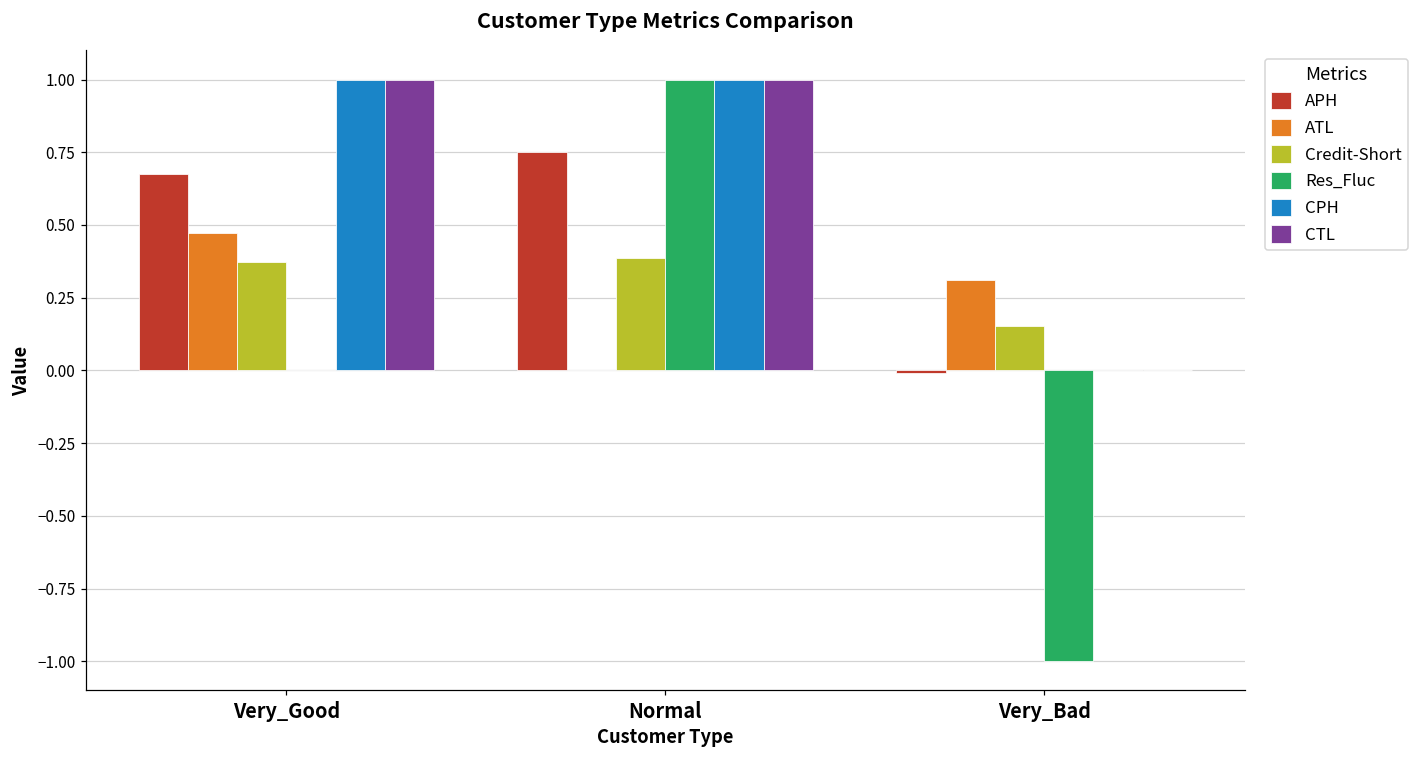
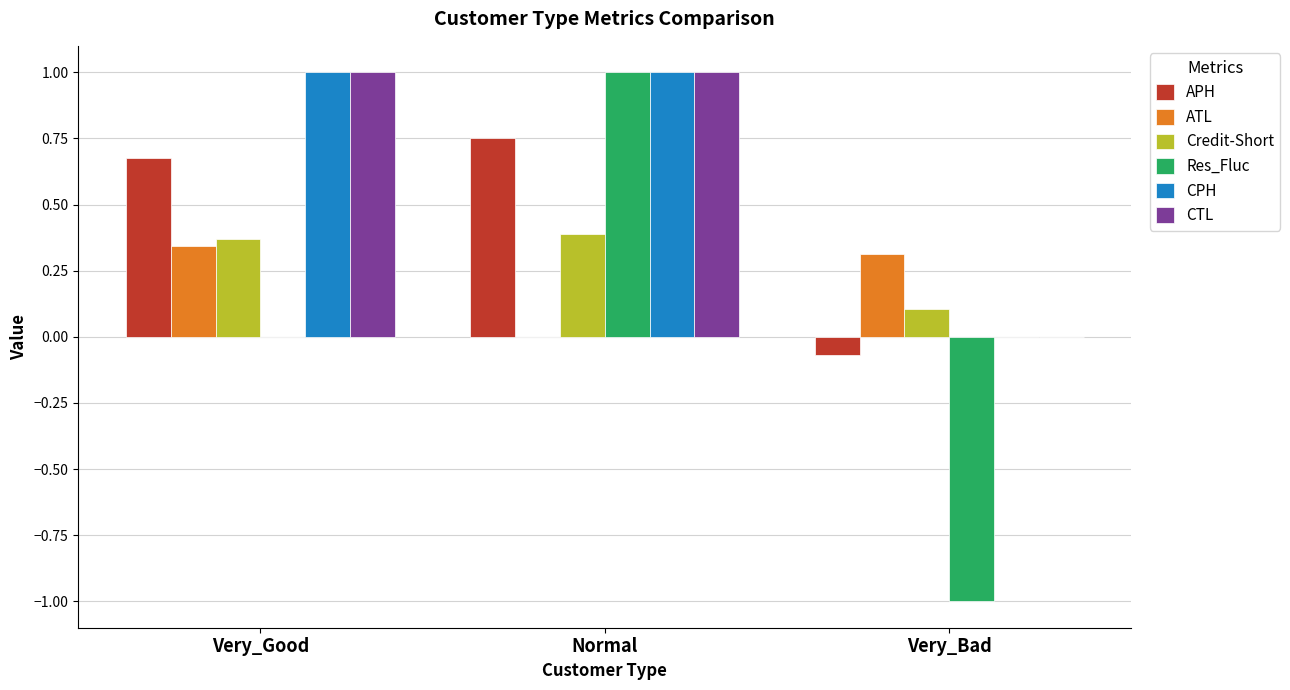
ATL, Very_Good: 0.47 -> 0.34
APH, Very_Bad: -0.01 -> -0.07
Credit-Short, Very_Bad: 0.15 -> 0.10
